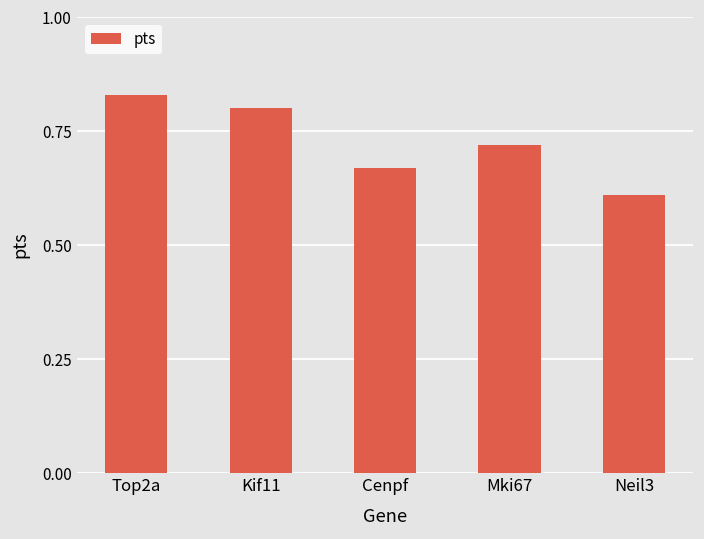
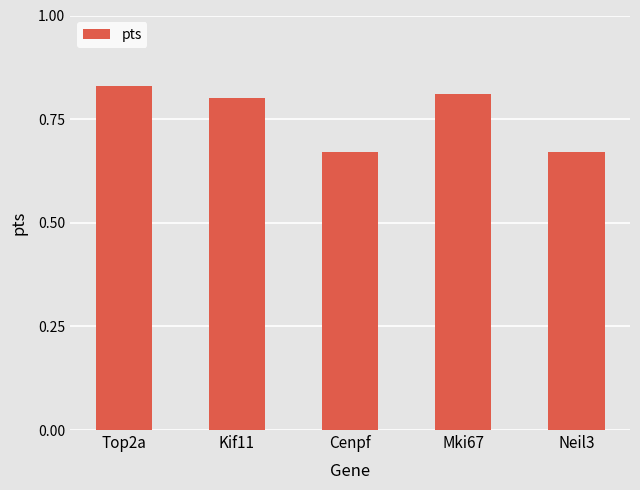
Mki67: 0.72 -> 0.81
Neil3: 0.61 -> 0.67
